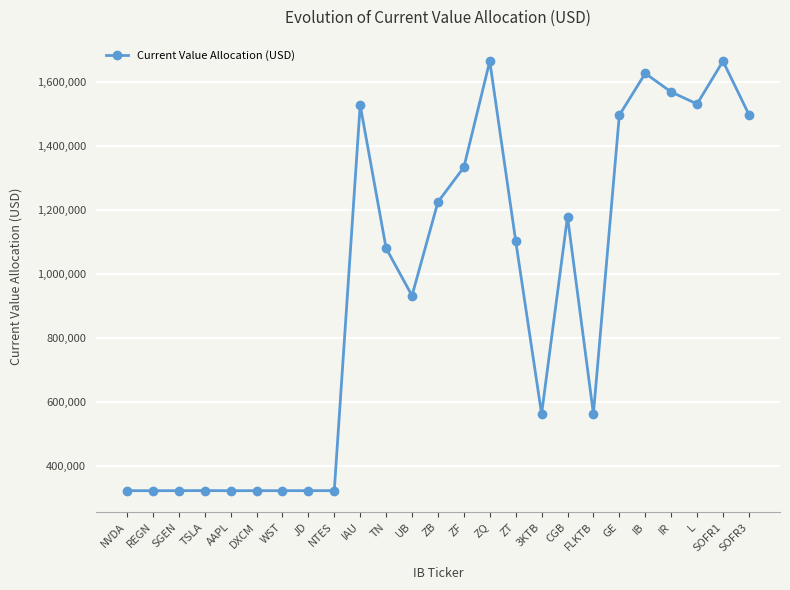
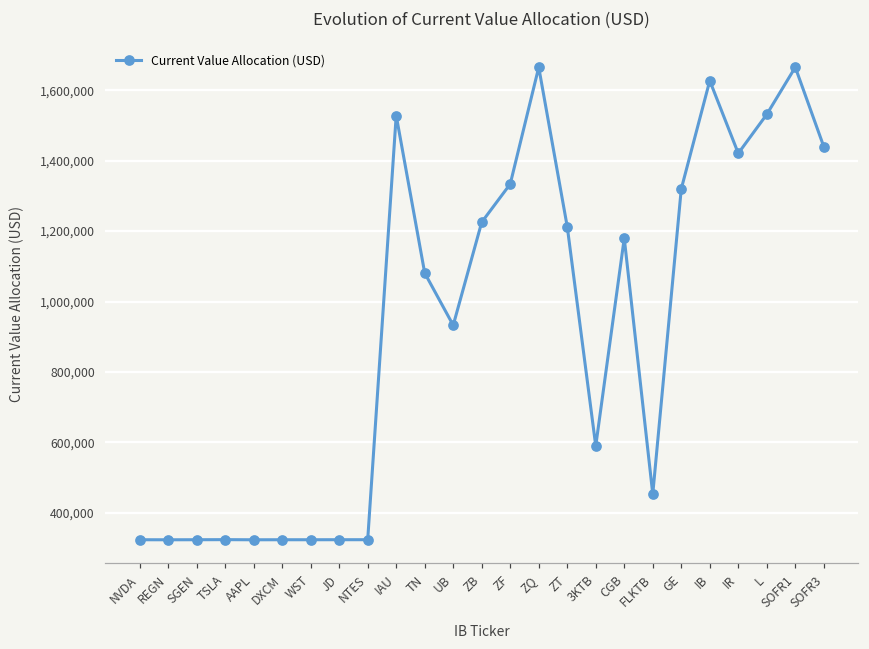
ZT: 1,100,000 -> 1,210,000
3KTB: 560,000 -> 590,000
FLKTB: 560,000 -> 450,000
GE: 1,500,000 -> 1,320,000
IR: 1,570,000 -> 1,420,000
SOFR3: 1,500,000 -> 1,440,000
